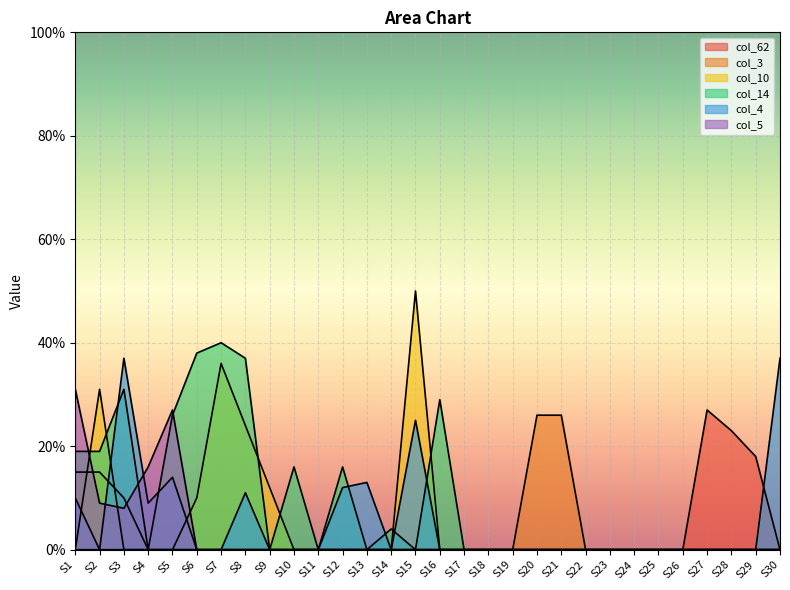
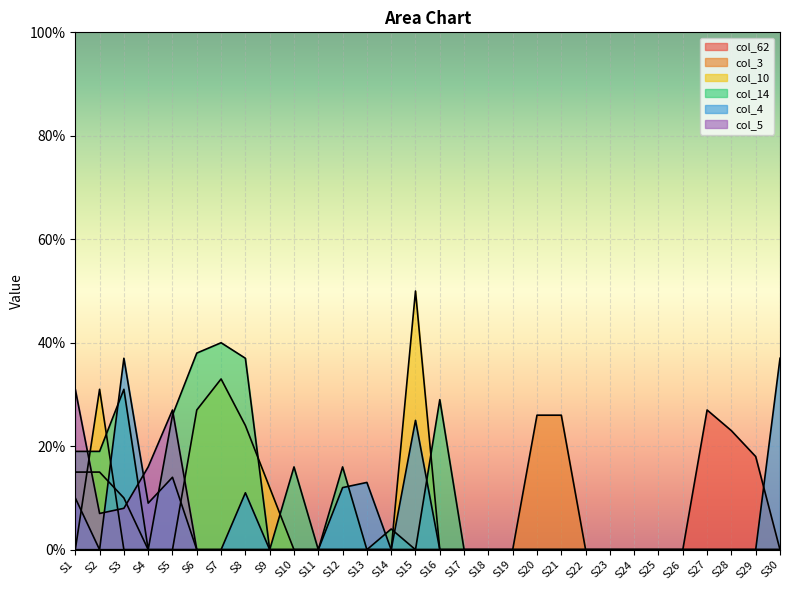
col_5, S2: 9% -> 7%
col_10, S6: 10% -> 27%
col_10, S7: 36% -> 33%
